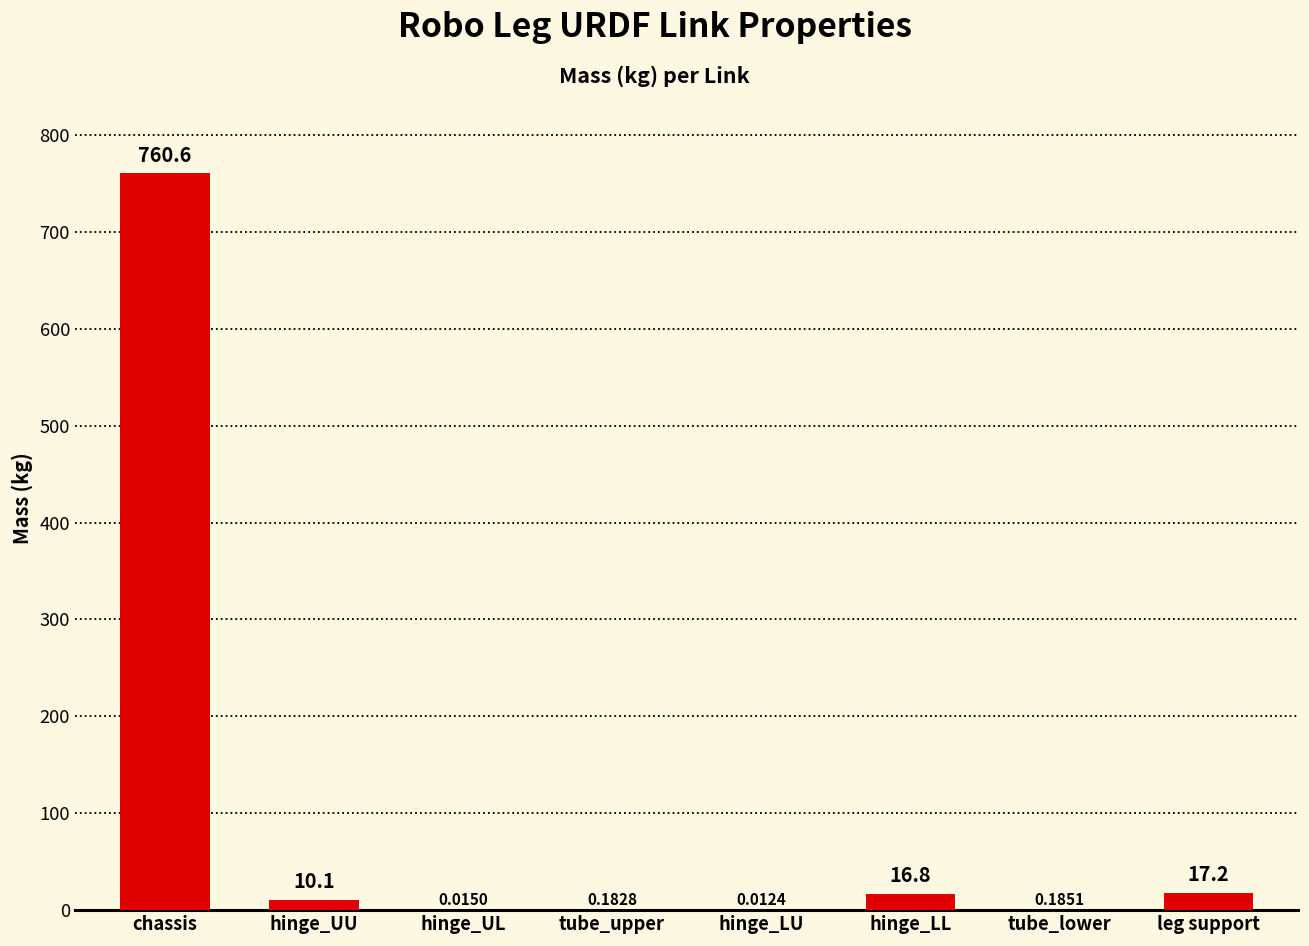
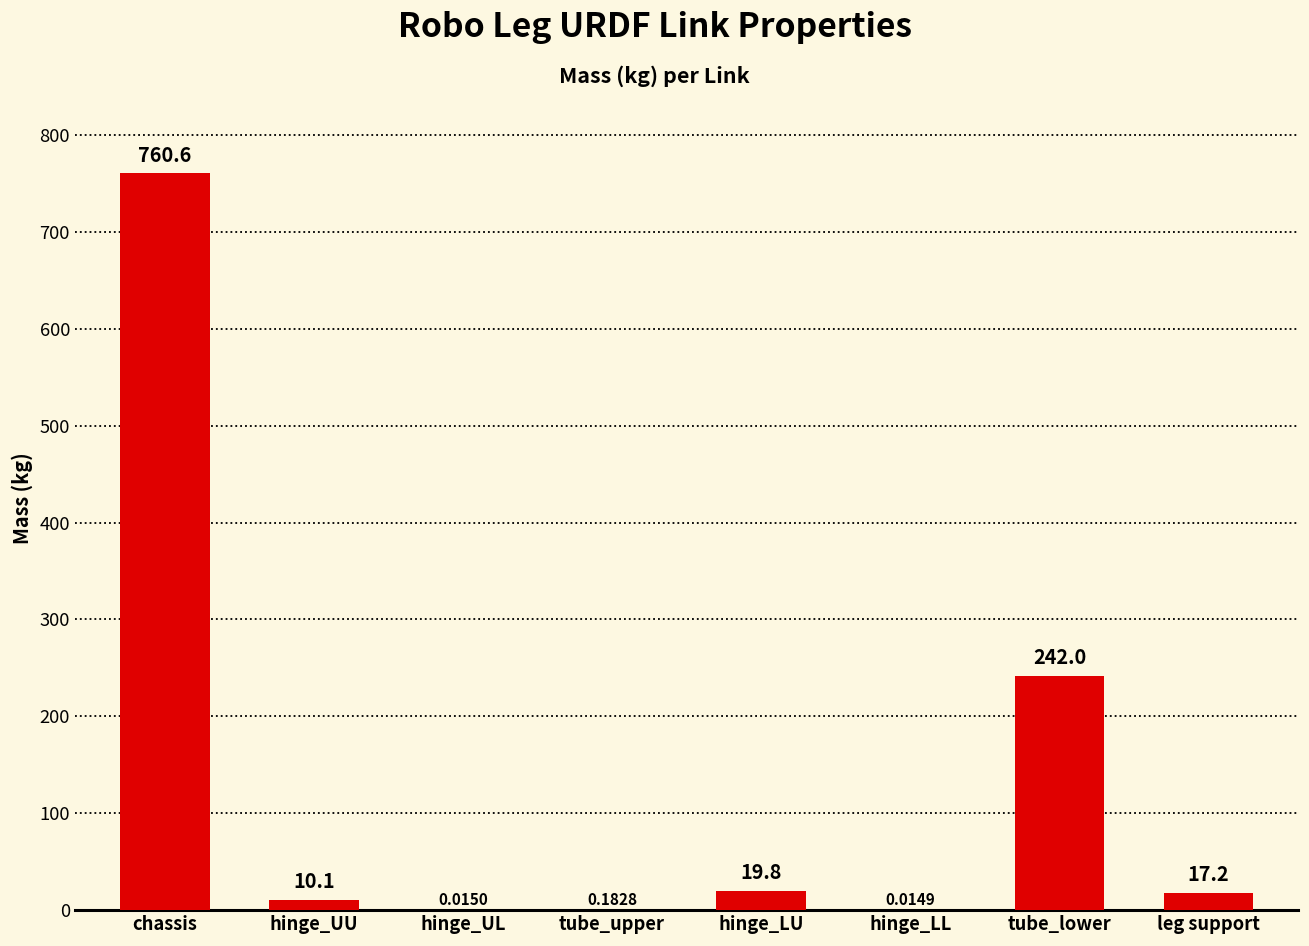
hinge_LU: 0.0124 -> 19.8
hinge_LL: 16.8 -> 0.0149
tube_lower: 0.1851 -> 242.0
